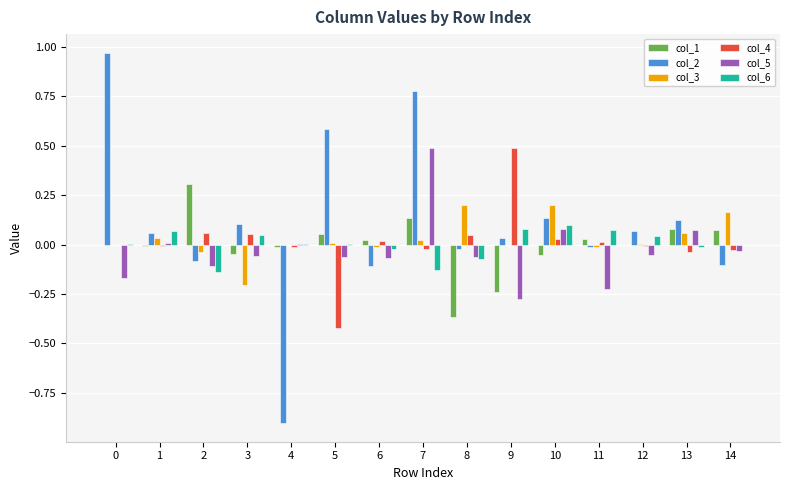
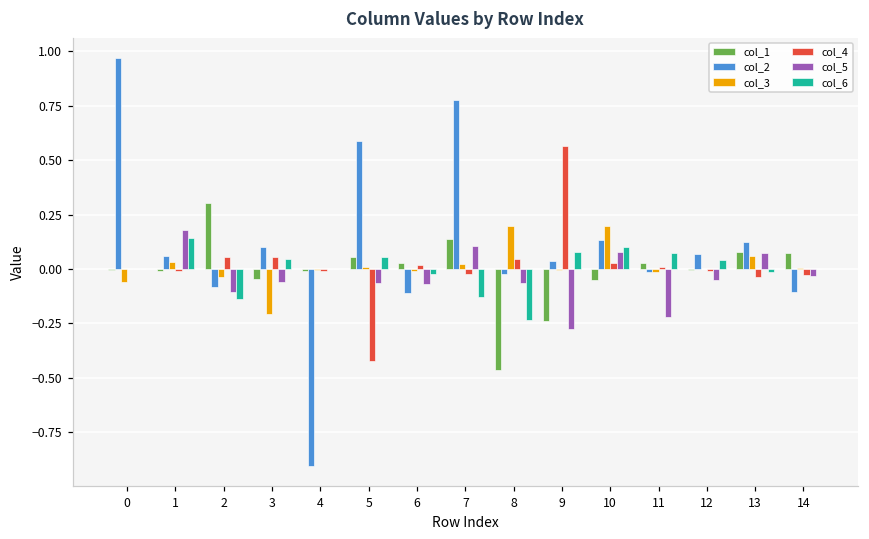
col_3, 0: 0.00 -> -0.06
col_5, 0: -0.17 -> 0.00
col_5, 1: 0.01 -> 0.18
col_6, 1: 0.07 -> 0.14
col_6, 5: 0.00 -> 0.05
col_5, 7: 0.49 -> 0.10
col_1, 8: -0.37 -> -0.46
col_6, 8: -0.07 -> -0.24
col_4, 9: 0.49 -> 0.56
col_3, 14: 0.17 -> 0.00
